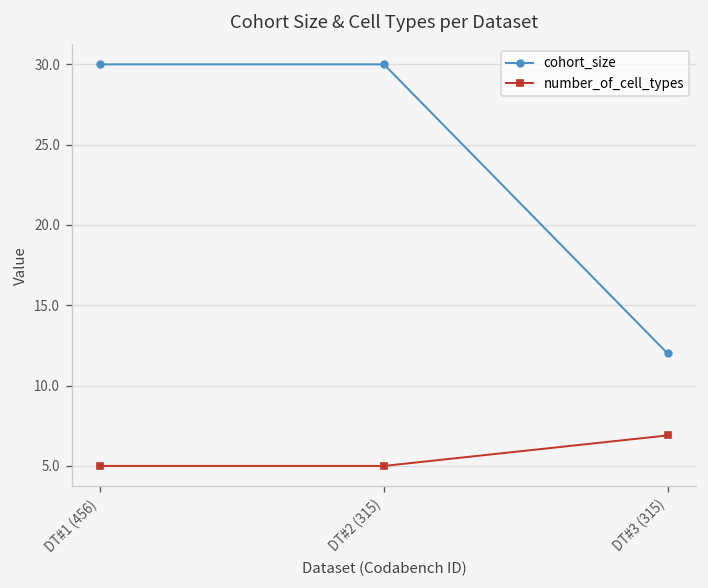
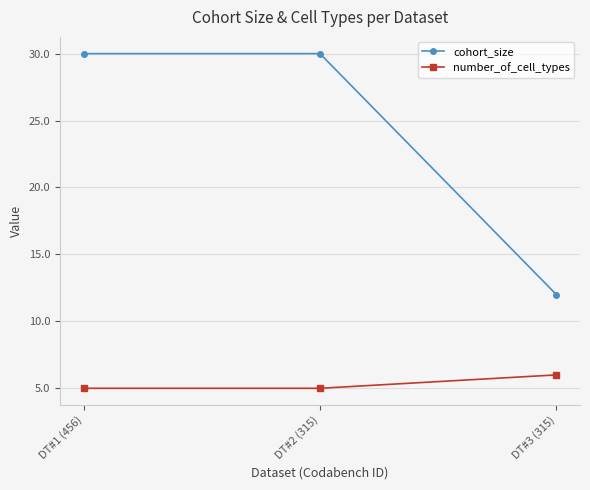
number_of_cell_types, DT#3 (315): 6.9 -> 6.0
